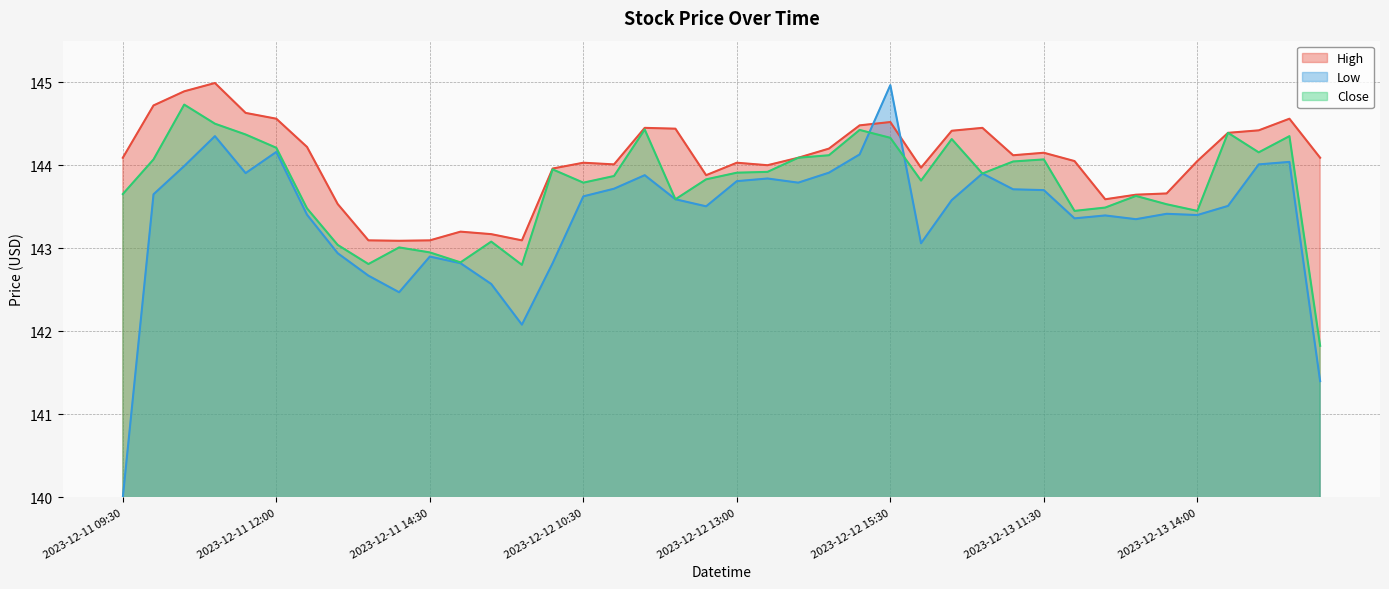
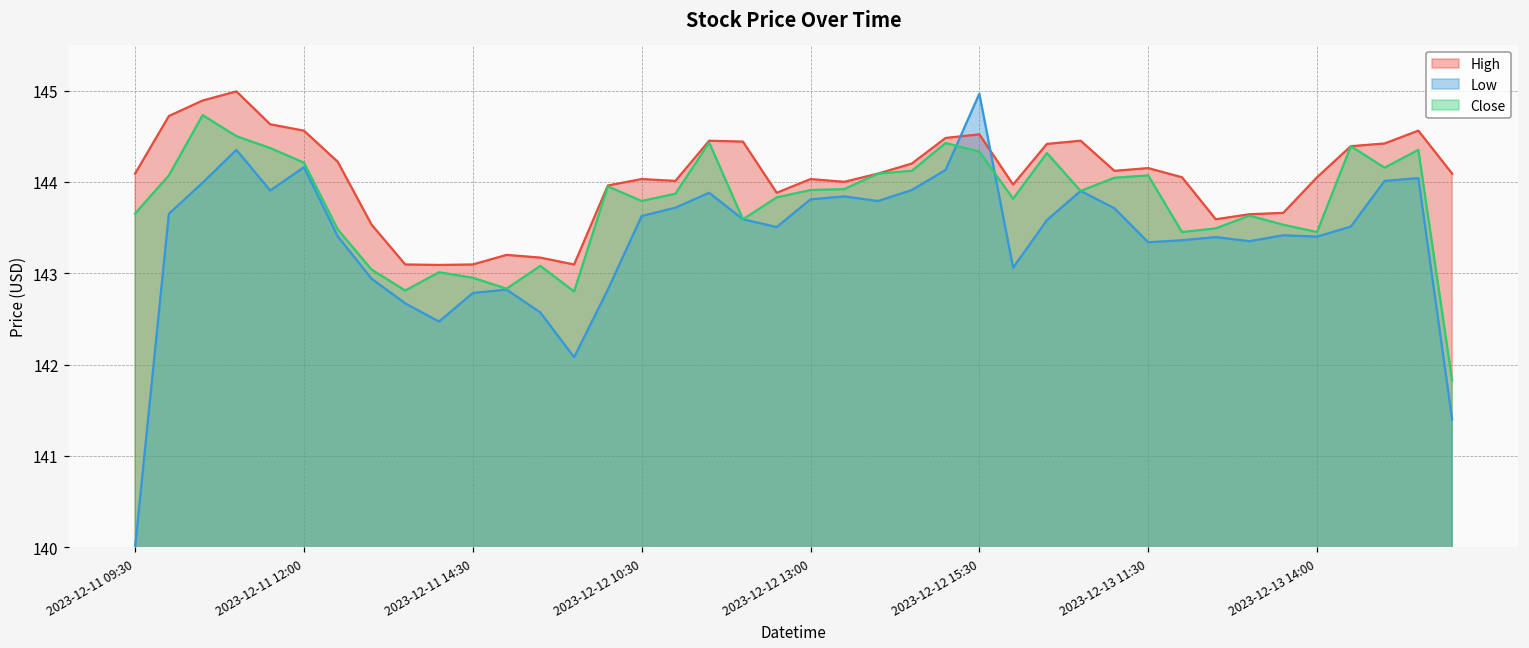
Low, 2023-12-11 14:30: 142.9 -> 142.8
Low, 2023-12-13 11:30: 143.7 -> 143.3
